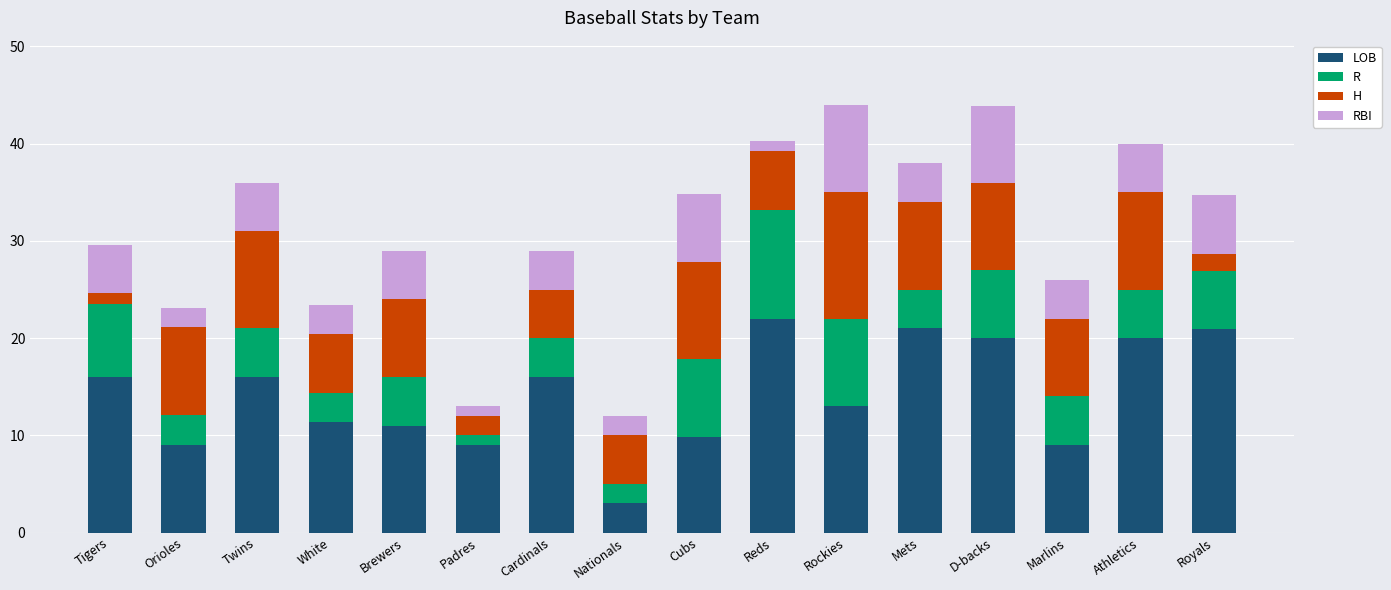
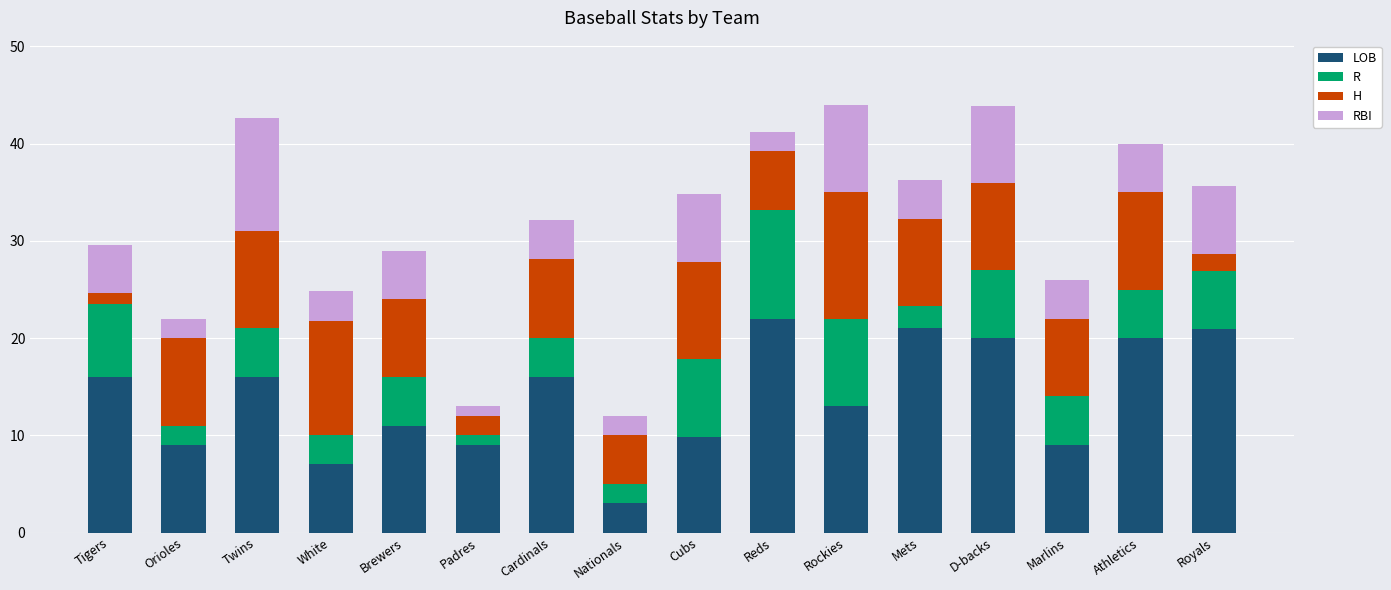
R, Orioles: 3 -> 2
RBI, Twins: 5 -> 12
LOB, White: 11 -> 7
H, White: 6 -> 12
H, Cardinals: 5 -> 8
RBI, Reds: 1 -> 2
R, Mets: 4 -> 2
RBI, Royals: 6 -> 7
